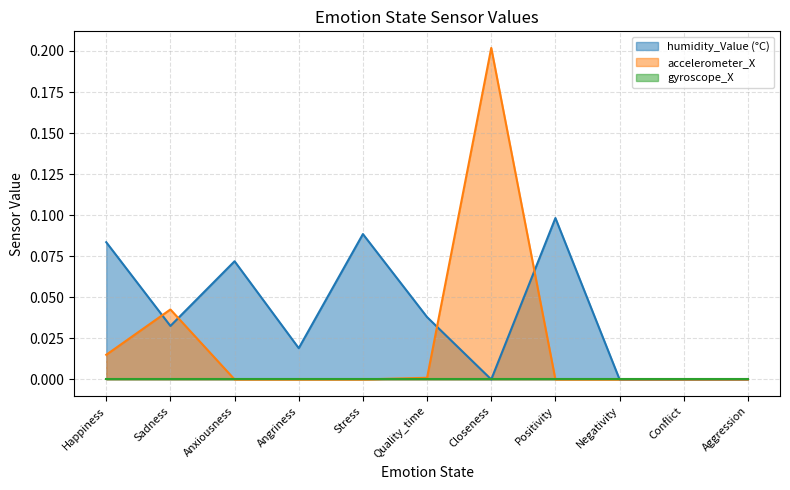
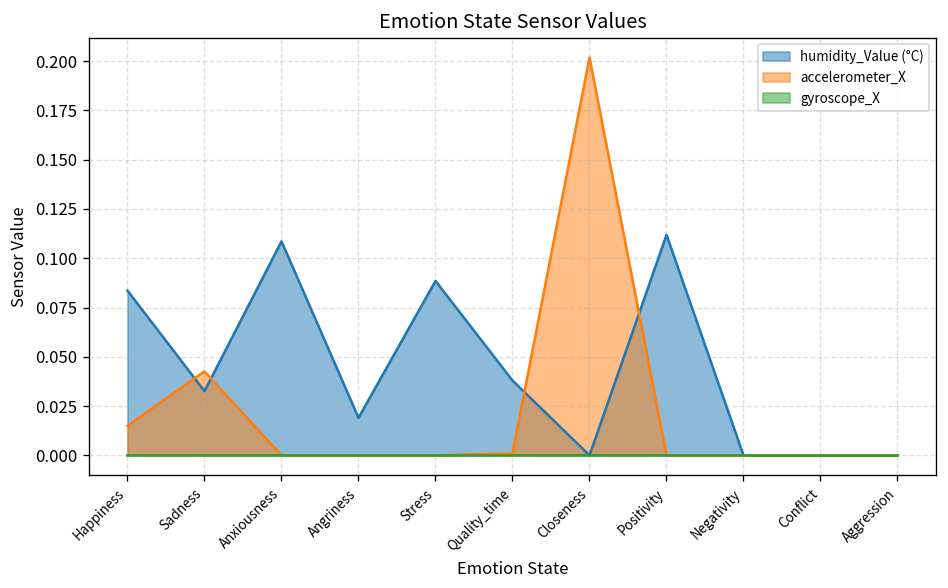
humidity_Value (°C), Anxiousness: 0.072 -> 0.109
humidity_Value (°C), Positivity: 0.098 -> 0.112
